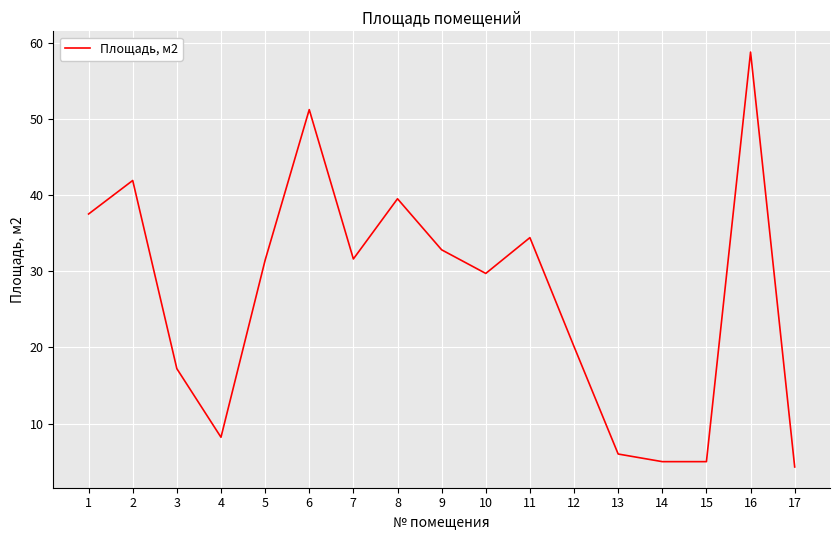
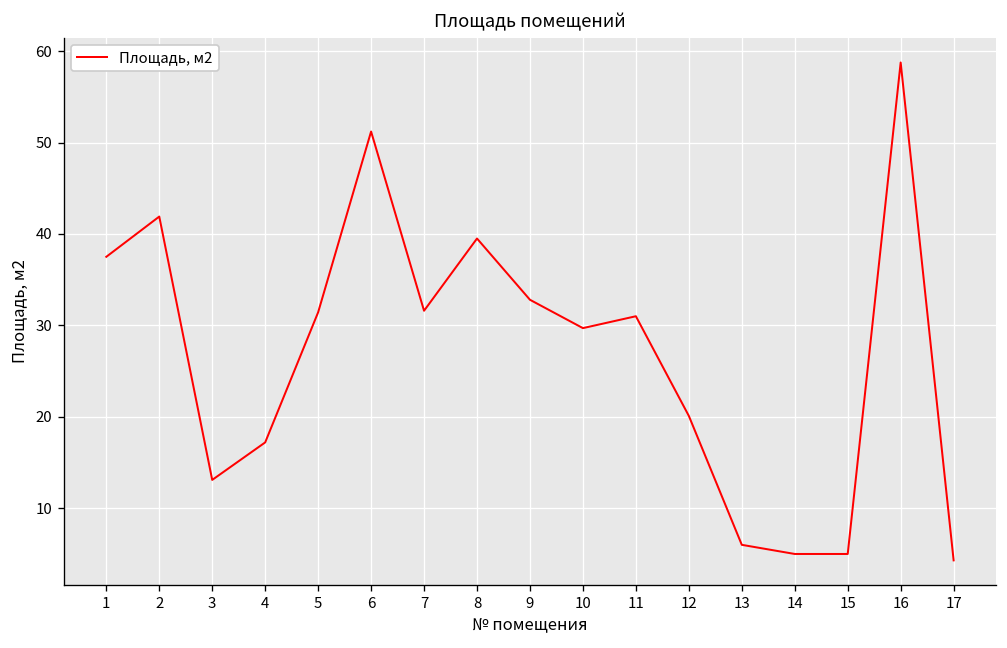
3: 17 -> 13
4: 8 -> 17
11: 34 -> 31
